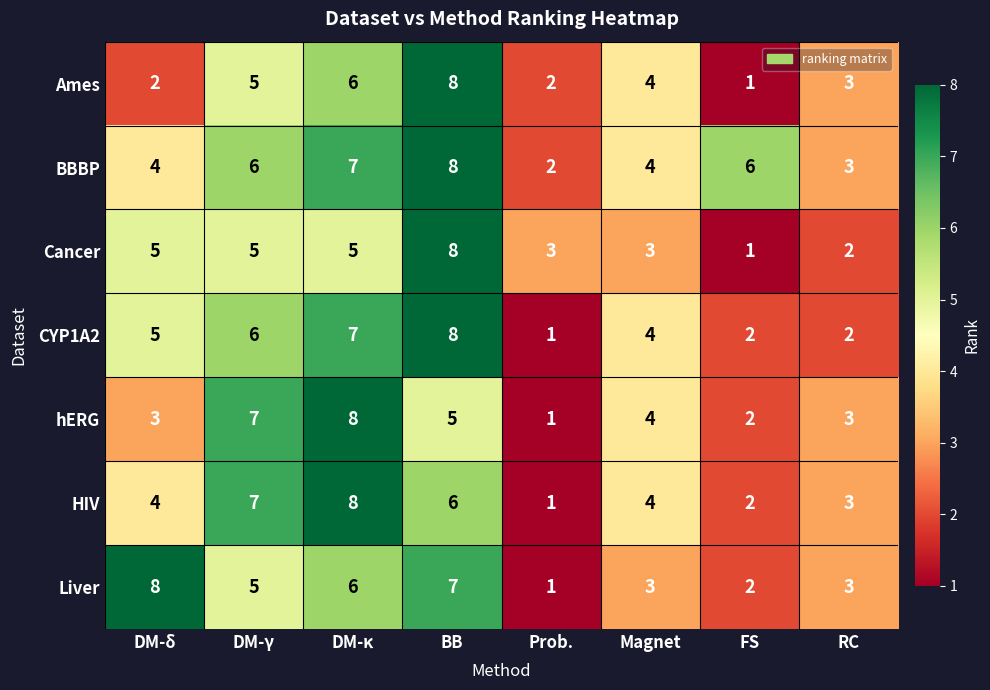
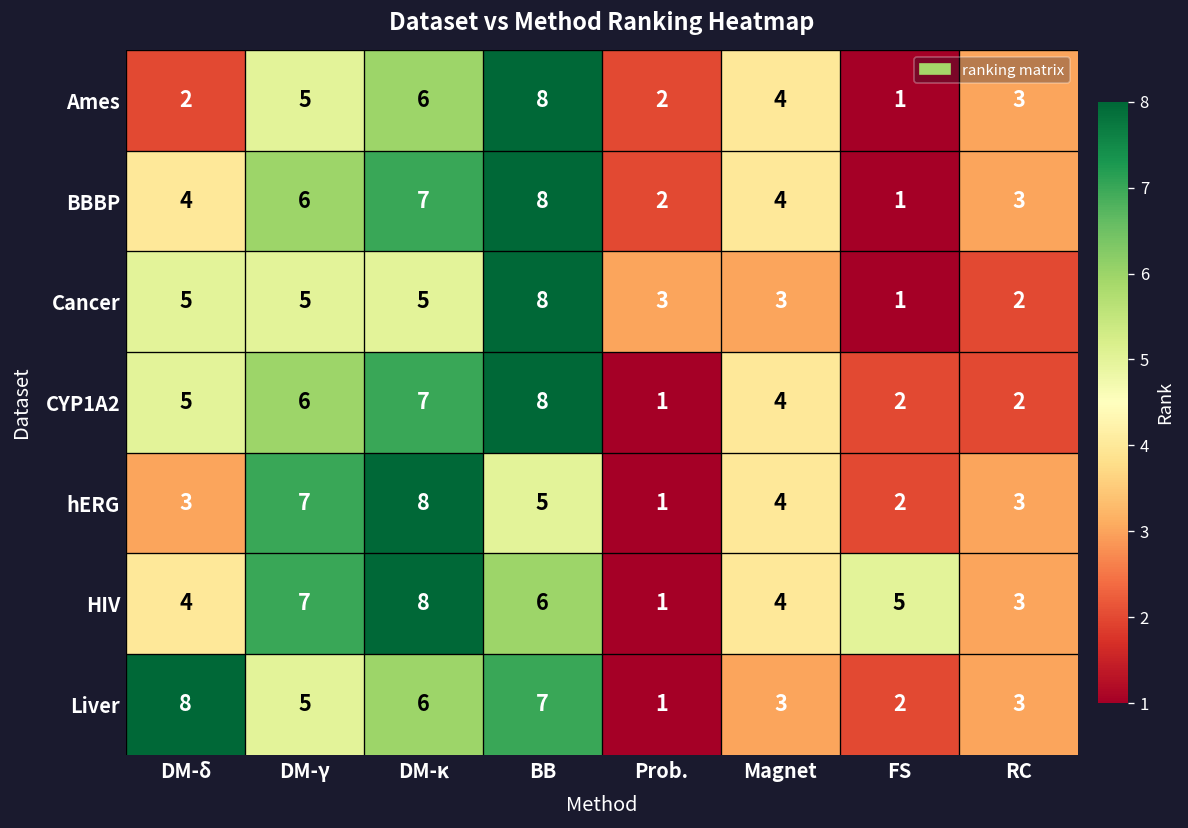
BBBP, FS: 6 -> 1
HIV, FS: 2 -> 5
